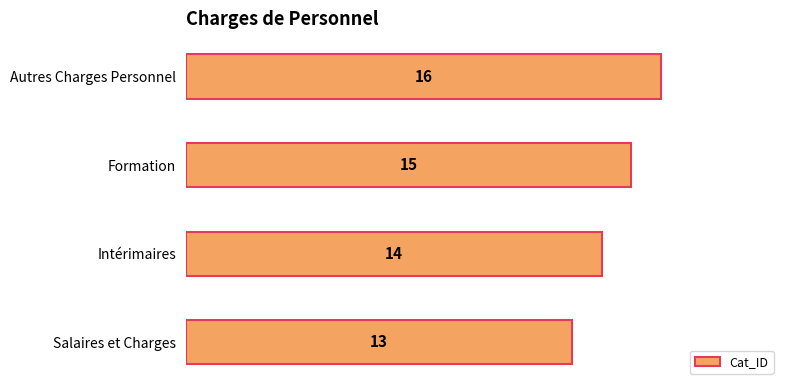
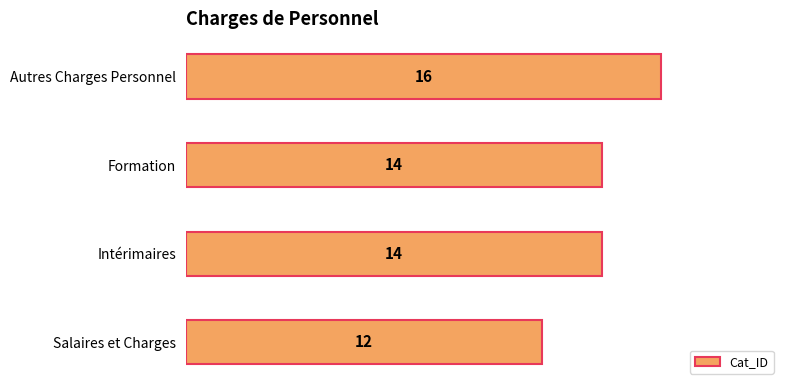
Formation: 15 -> 14
Salaires et Charges: 13 -> 12
